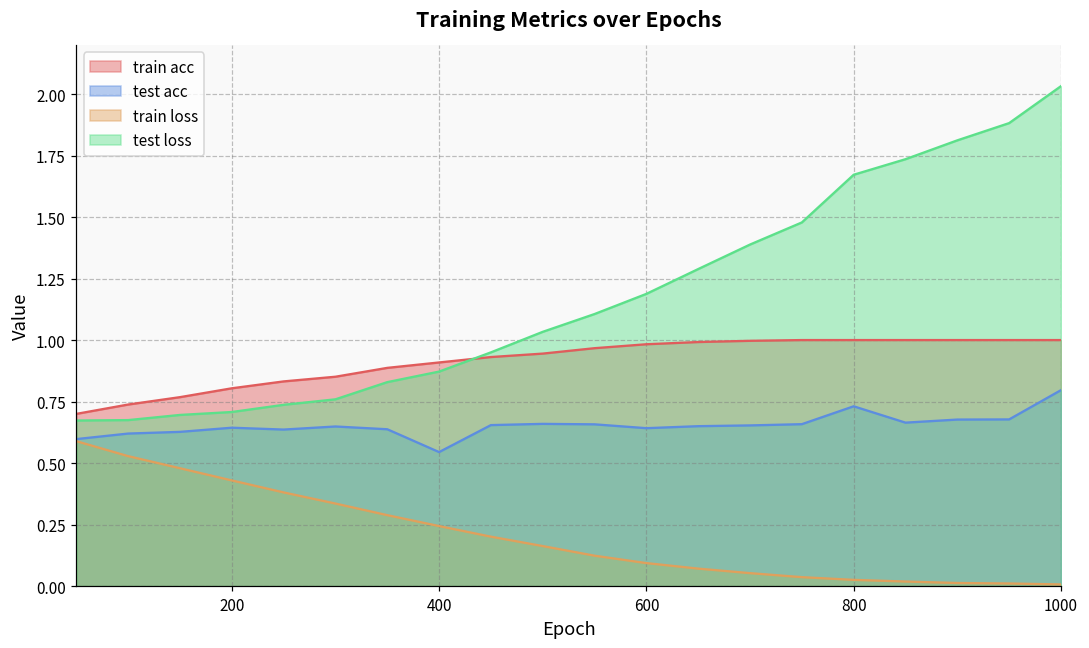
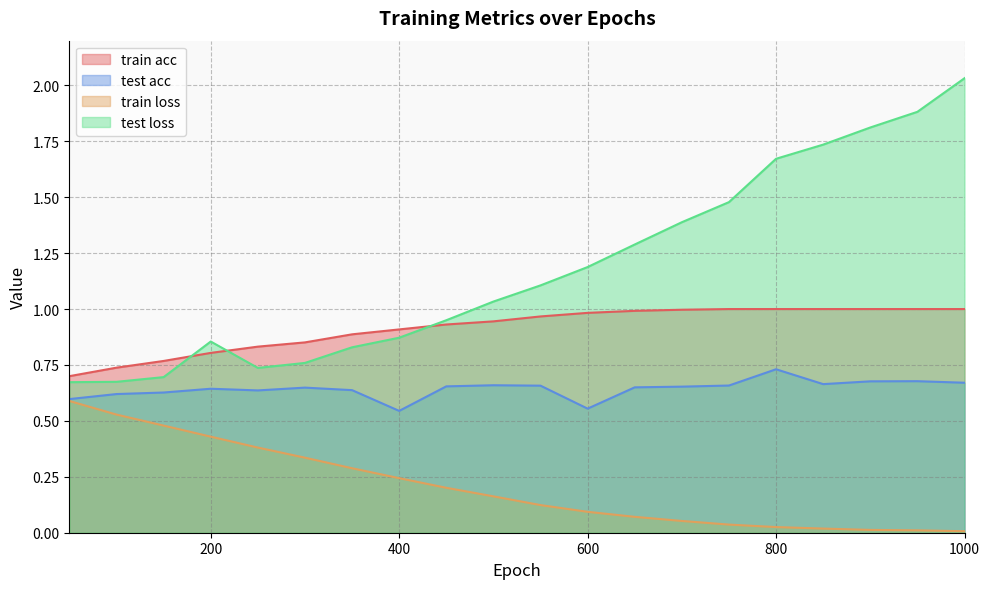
test loss, 200: 0.71 -> 0.85
test acc, 600: 0.64 -> 0.55
test acc, 1000: 0.80 -> 0.67
